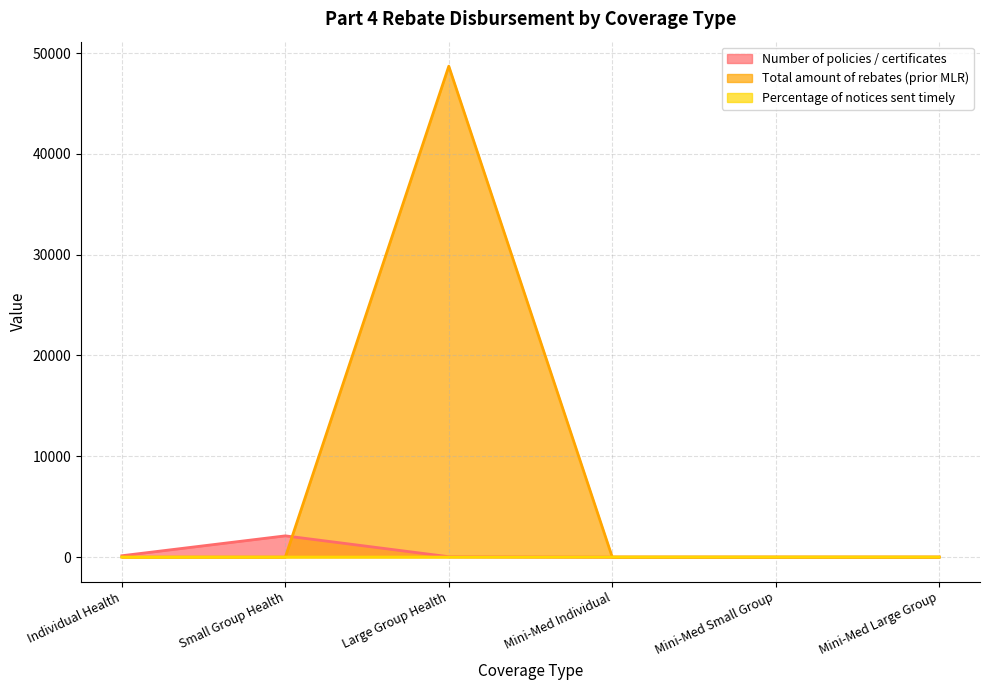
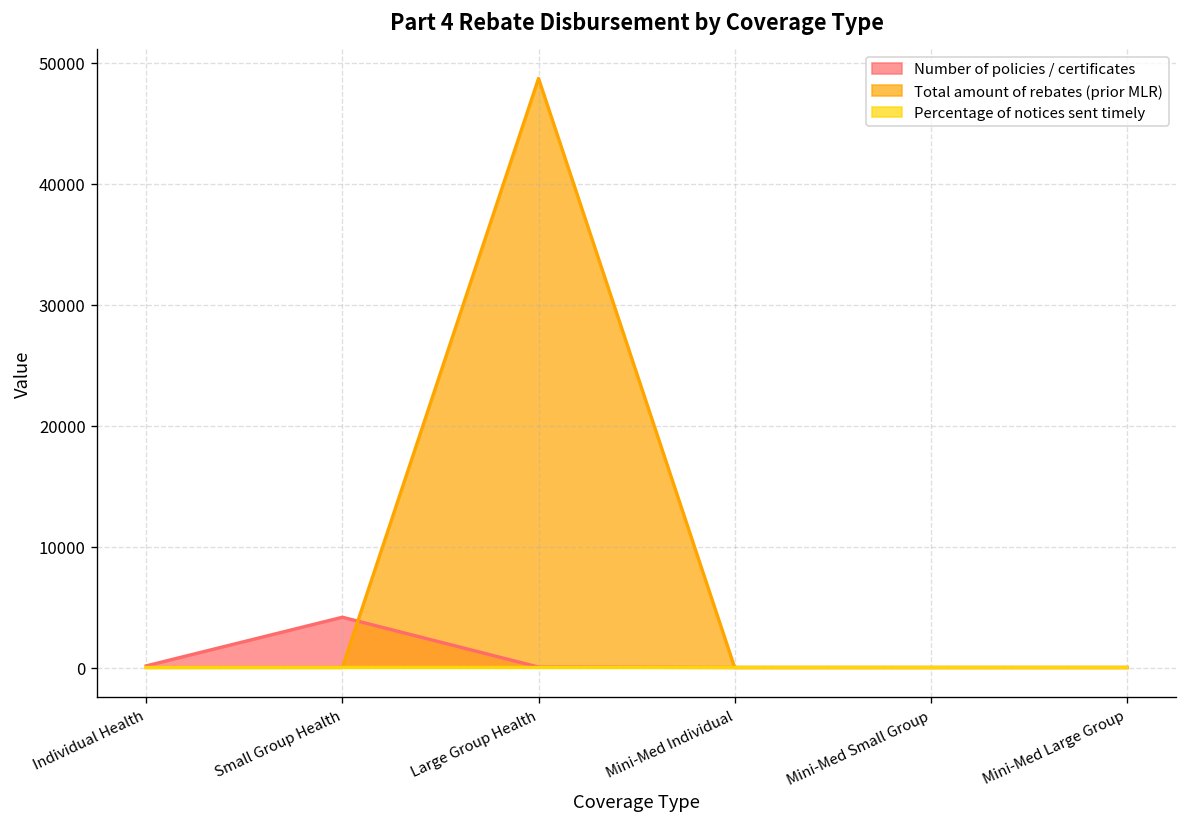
Number of policies / certificates, Small Group Health: 2100 -> 4200
